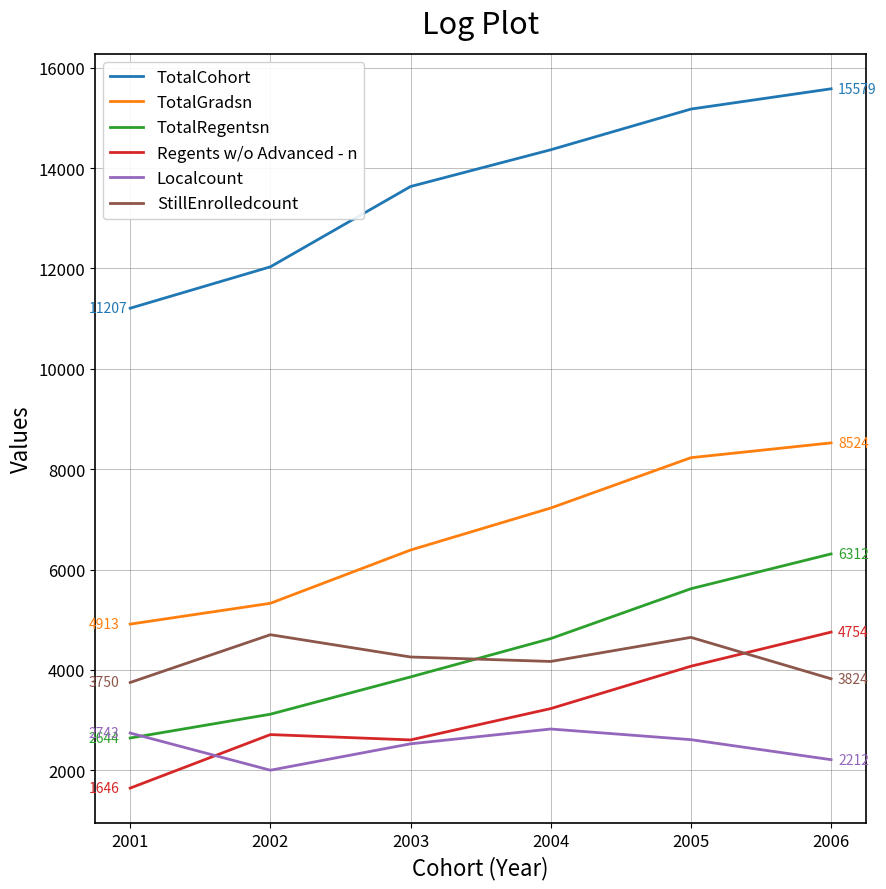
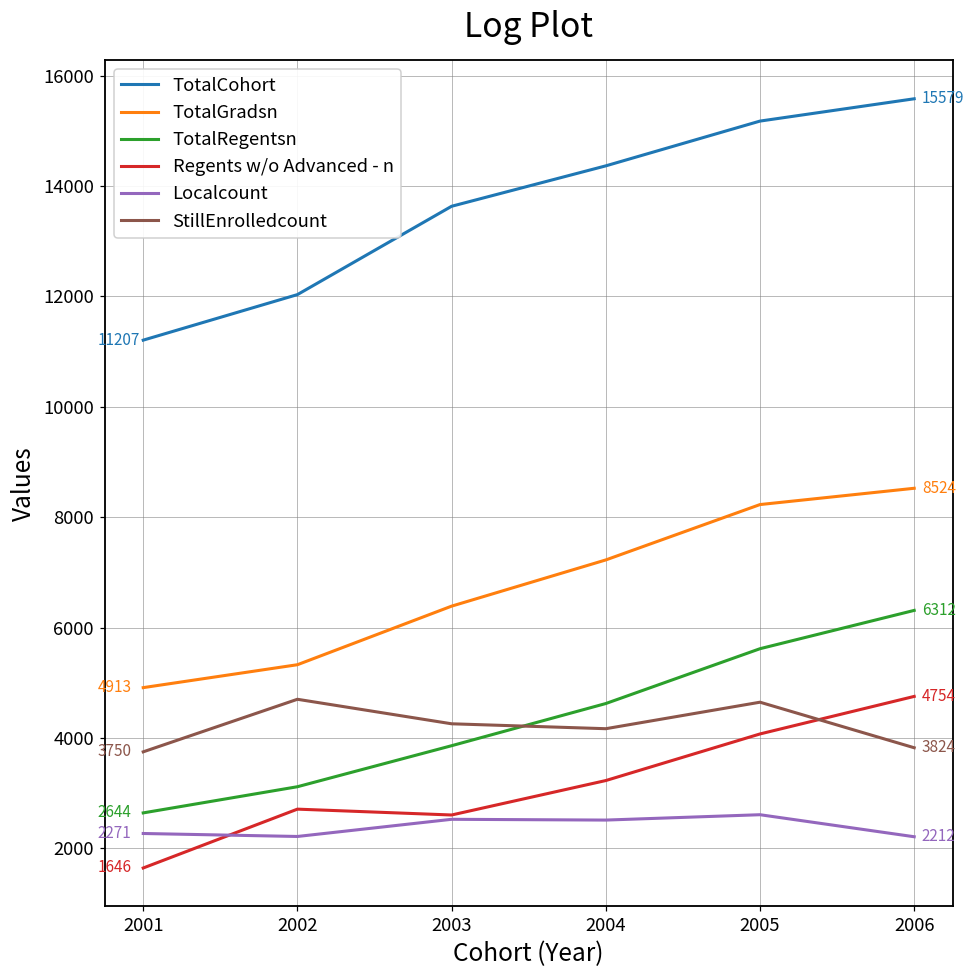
Localcount, 2001: 2743 -> 2271
Localcount, 2002: 2000 -> 2200
Localcount, 2004: 2800 -> 2500
